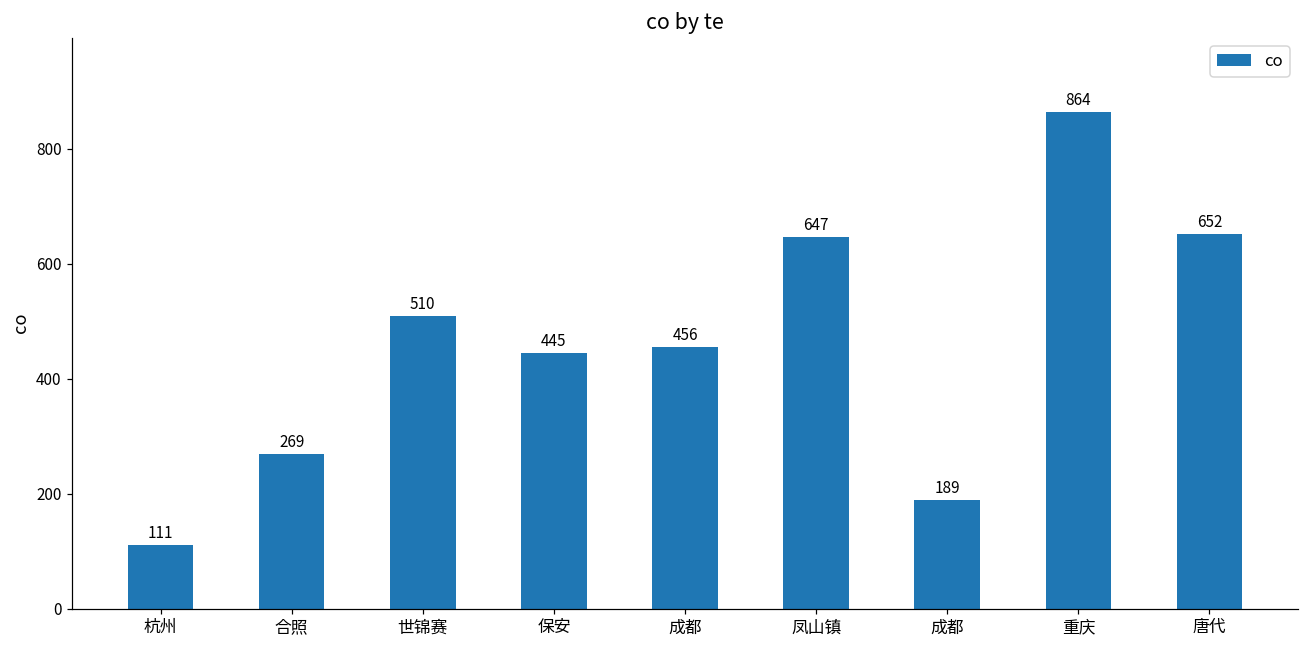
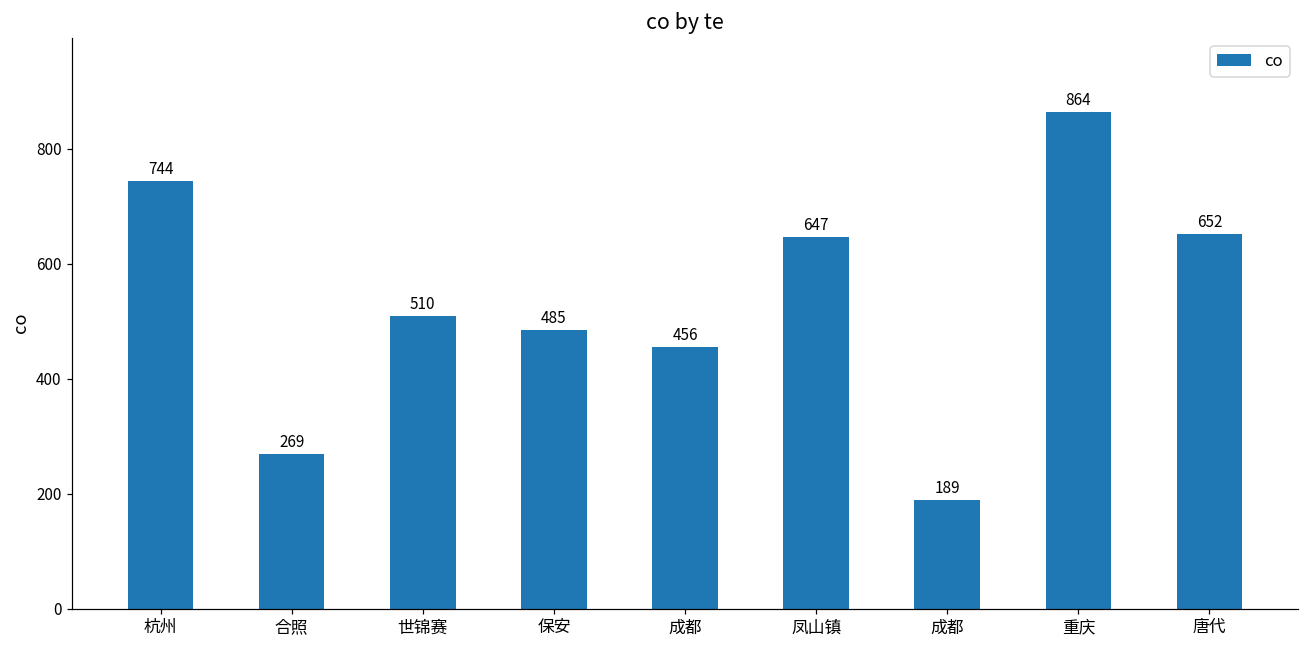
杭州: 111 -> 744
保安: 445 -> 485
